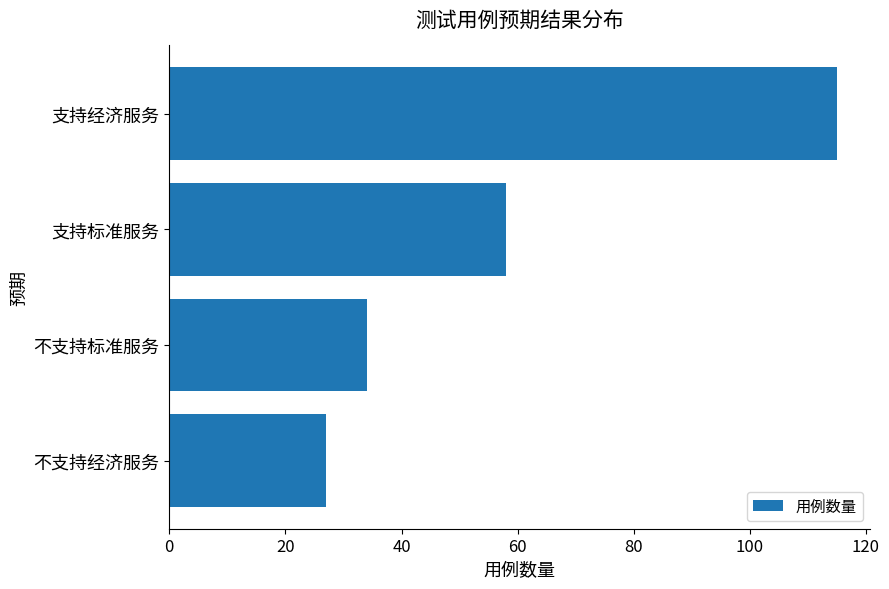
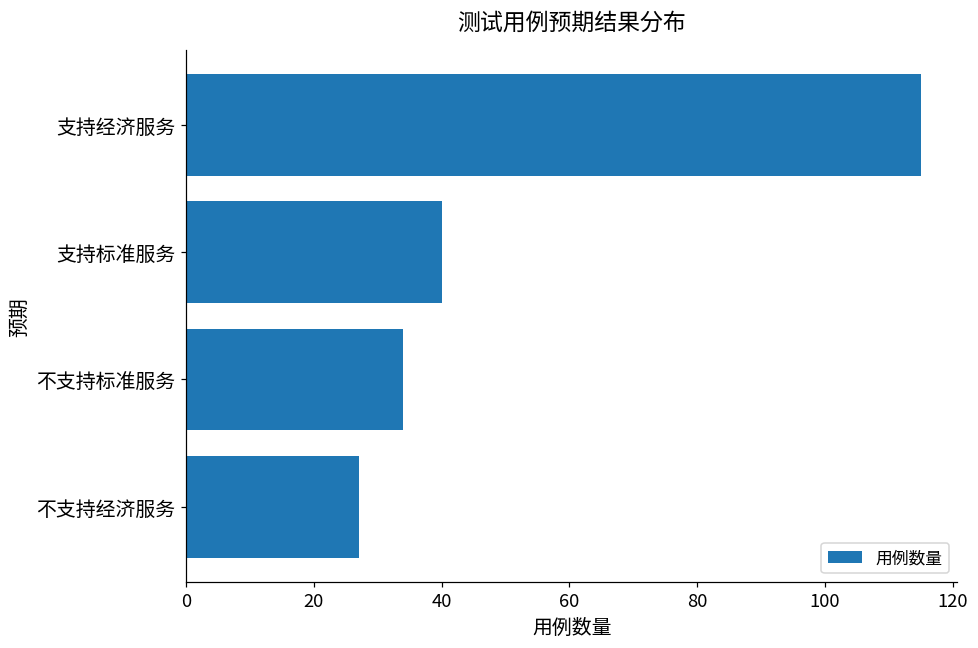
支持标准服务: 58 -> 40
